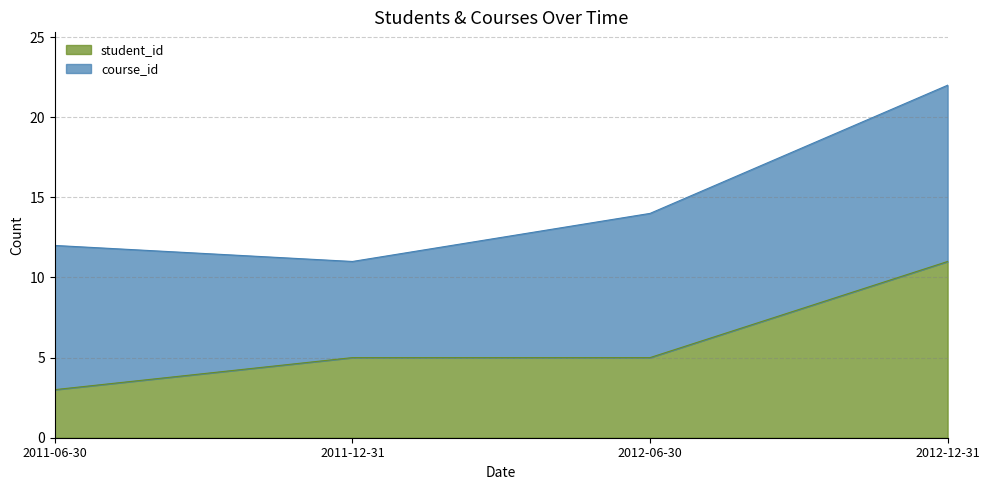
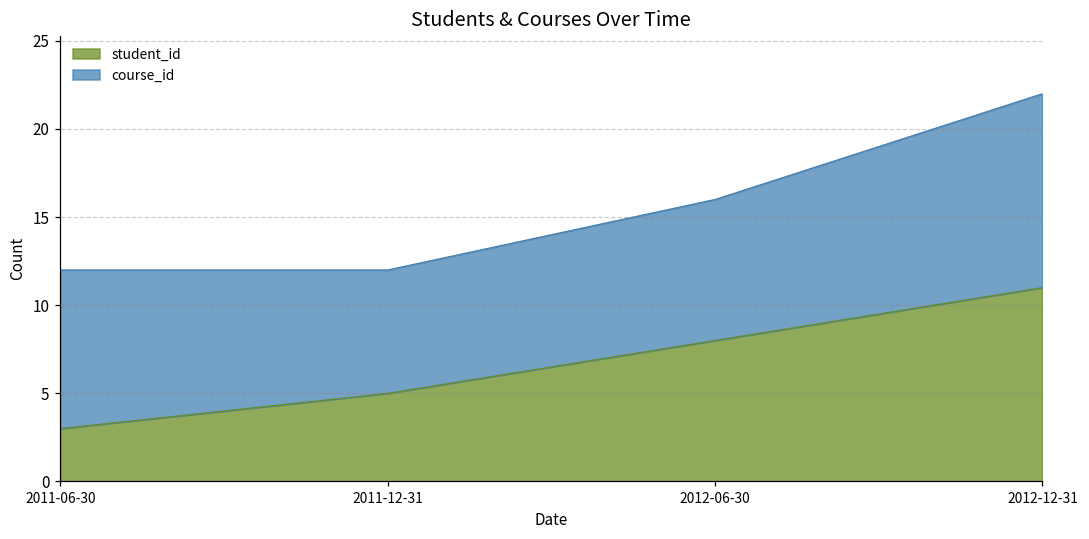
course_id, 2011-12-31: 6 -> 7
student_id, 2012-06-30: 5 -> 8
course_id, 2012-06-30: 9 -> 8
